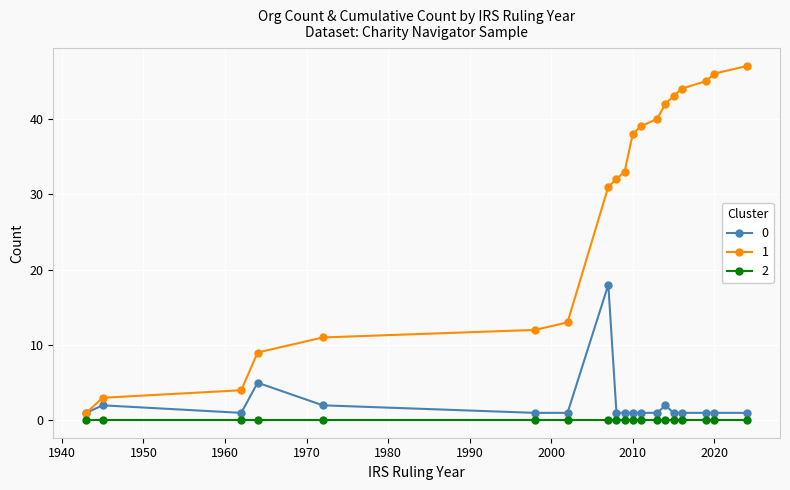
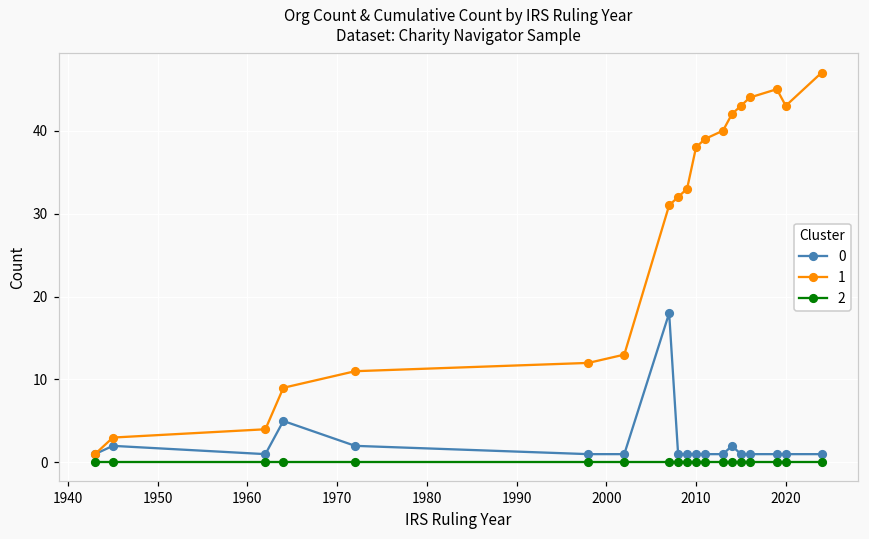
1, 2020: 46 -> 43
